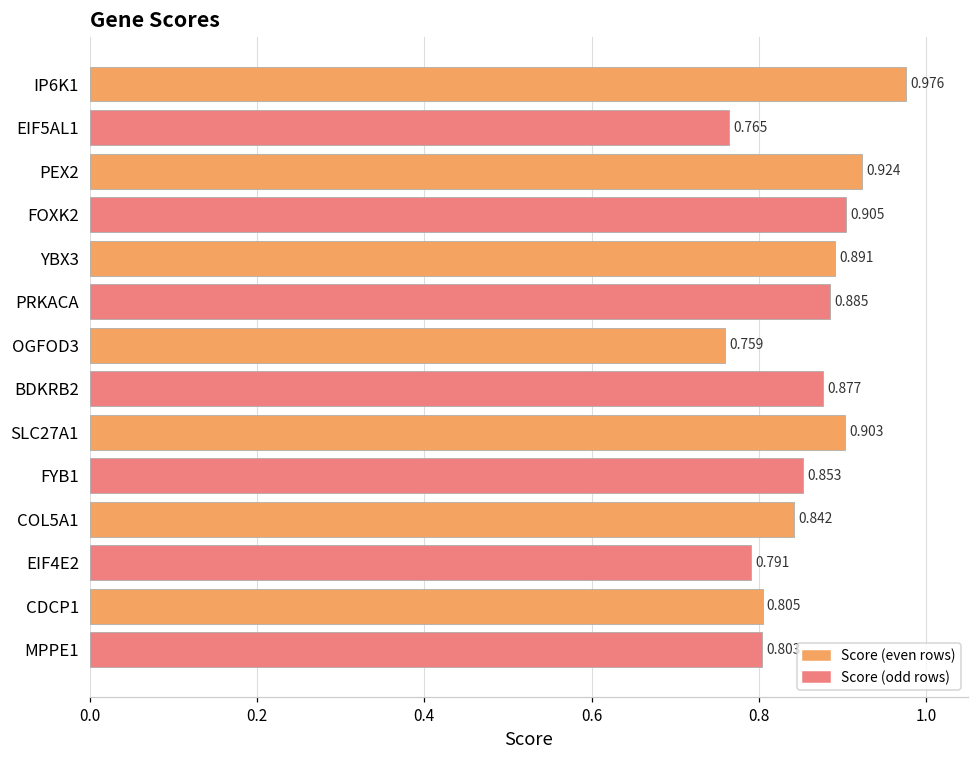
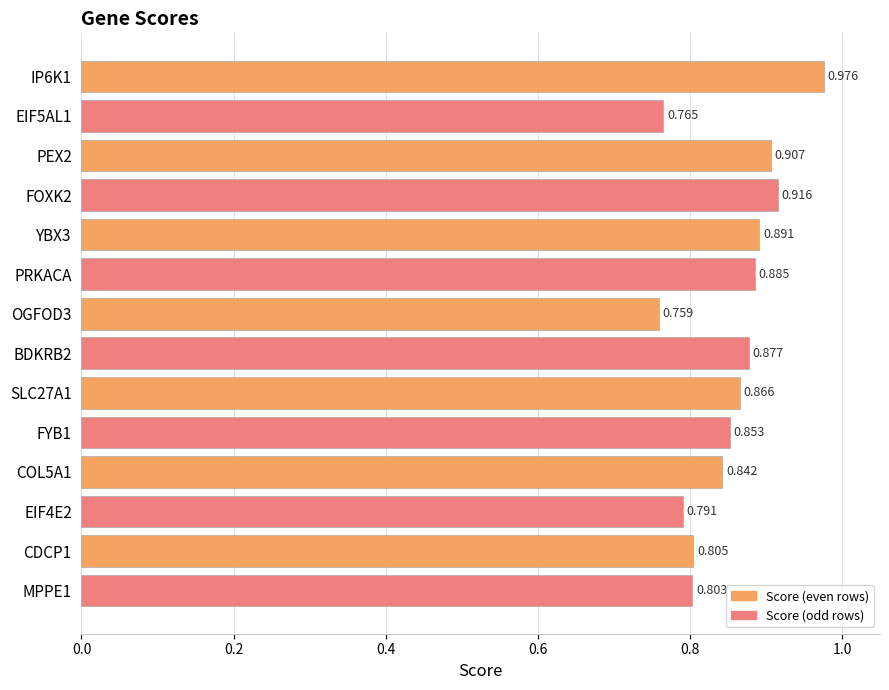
PEX2: 0.924 -> 0.907
FOXK2: 0.905 -> 0.916
SLC27A1: 0.903 -> 0.866
